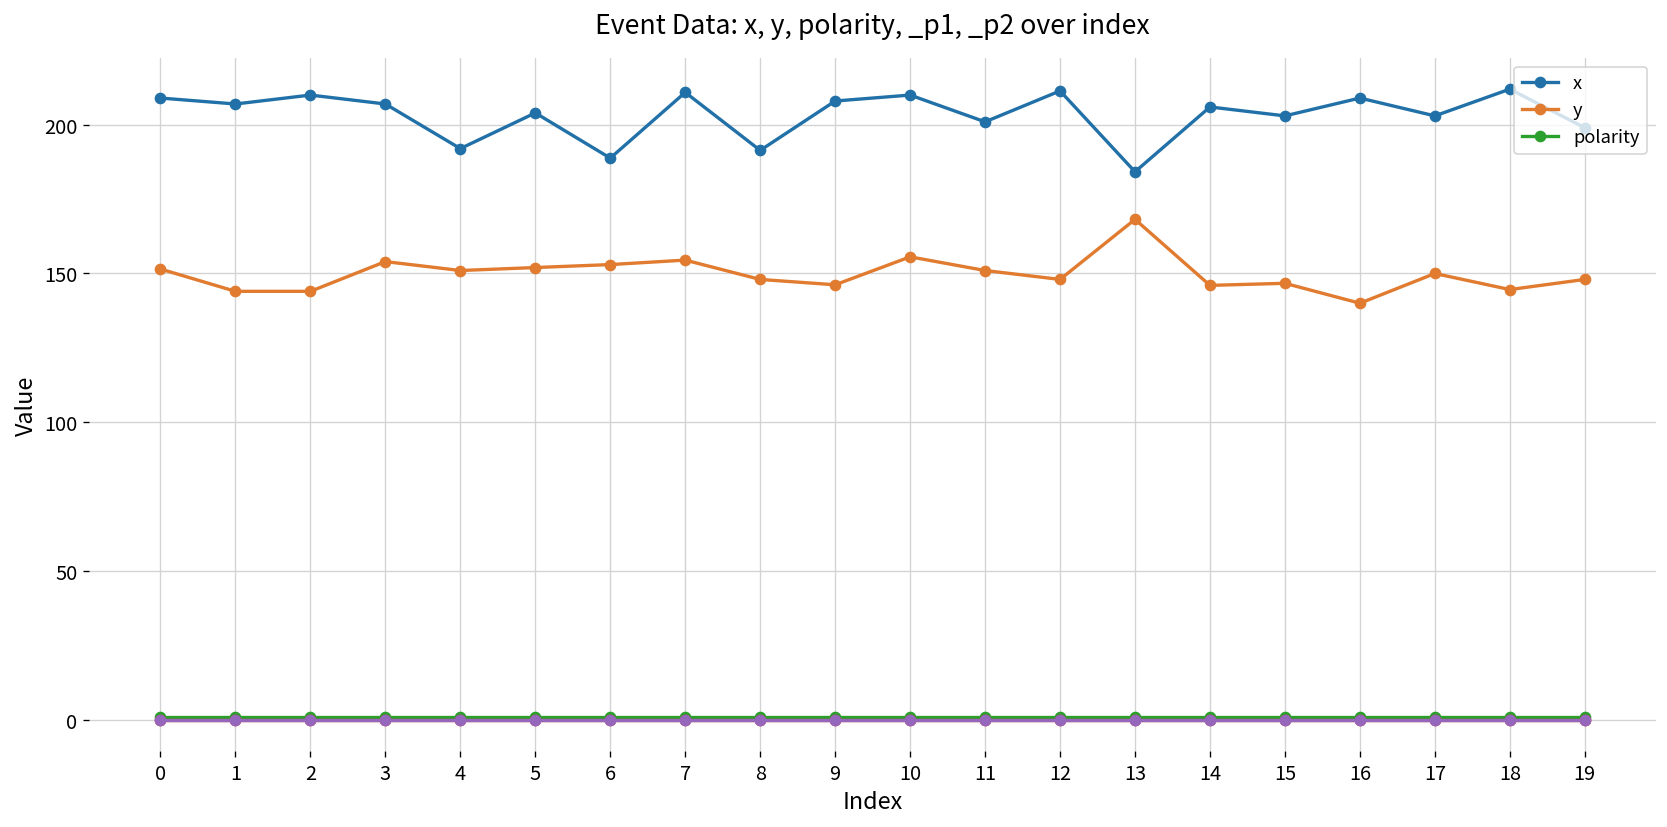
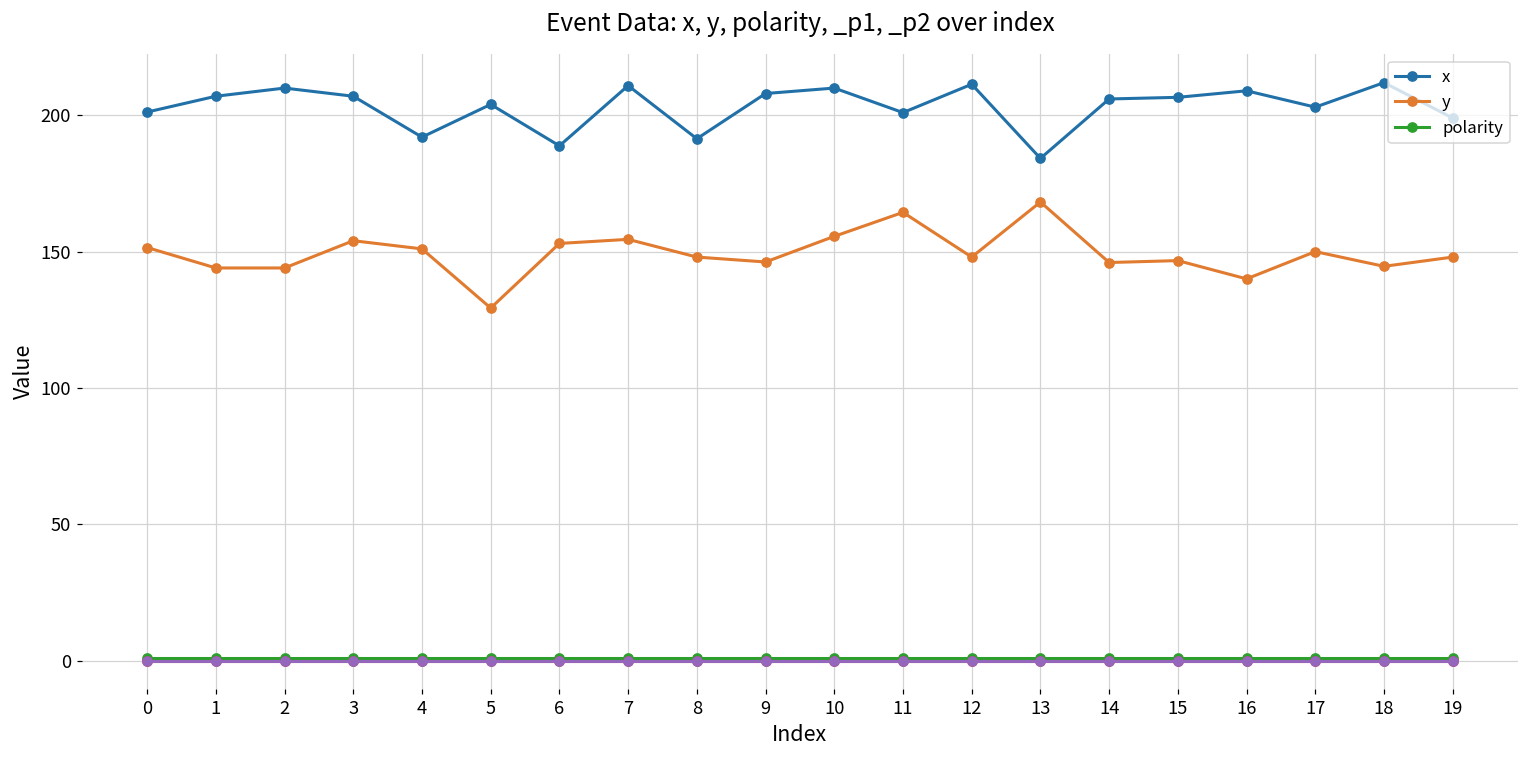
x, 0: 209 -> 201
y, 5: 152 -> 129
y, 11: 151 -> 164
x, 15: 203 -> 207
